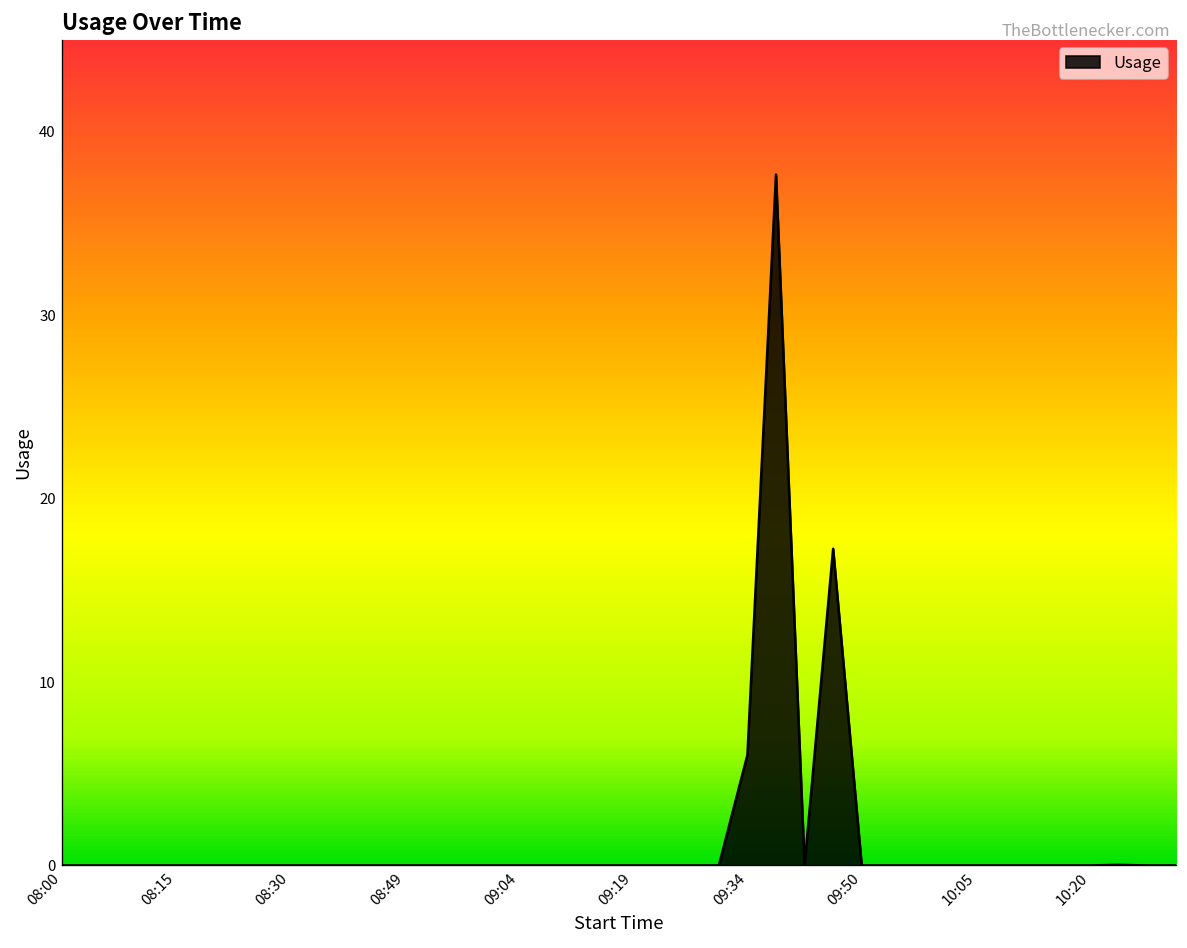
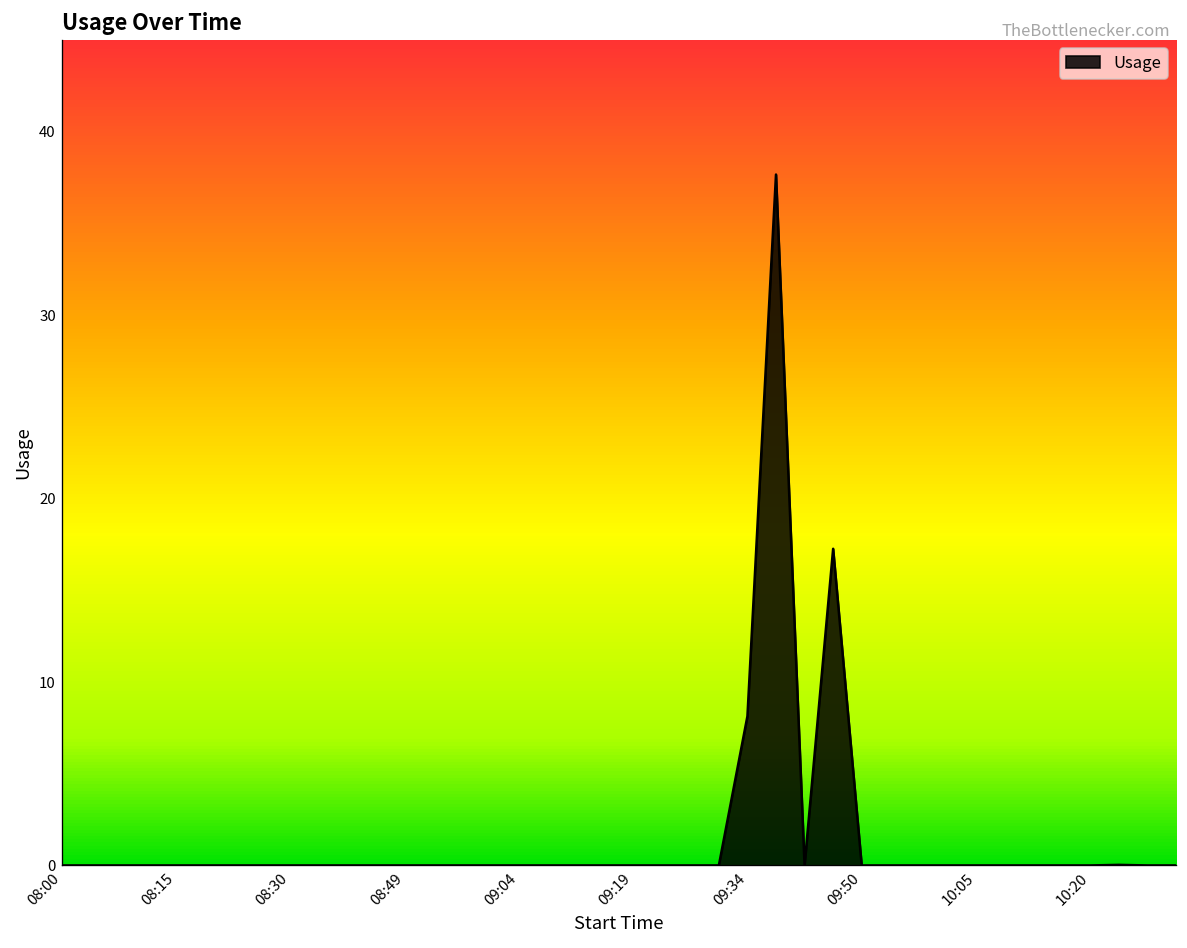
09:34: 6.0 -> 8.1
